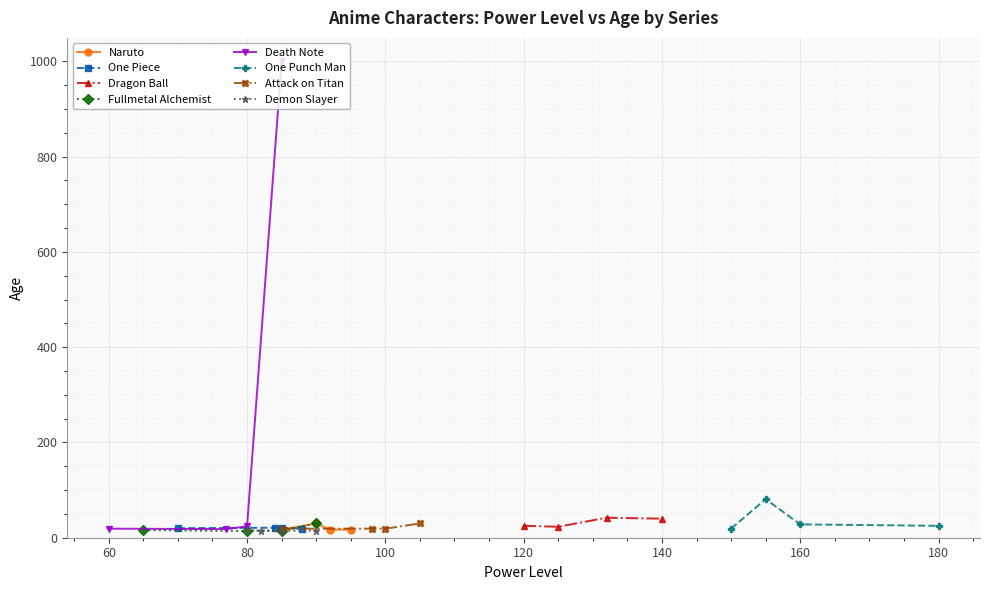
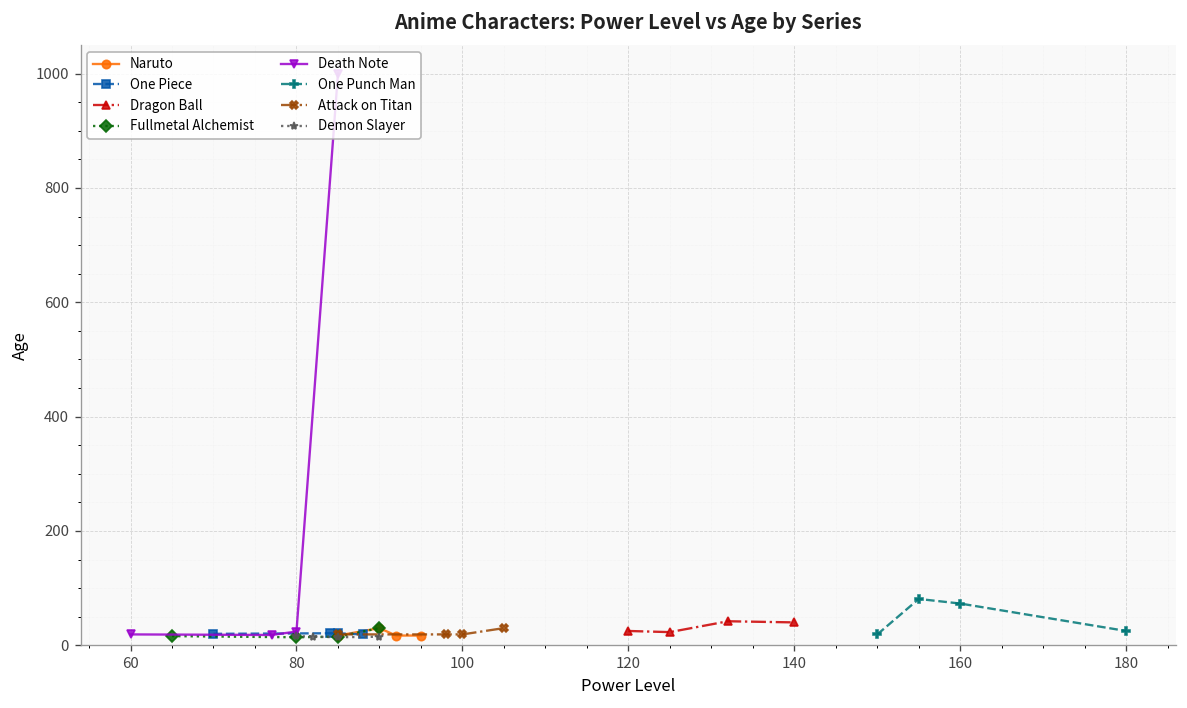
One Punch Man, 160: 30 -> 70
